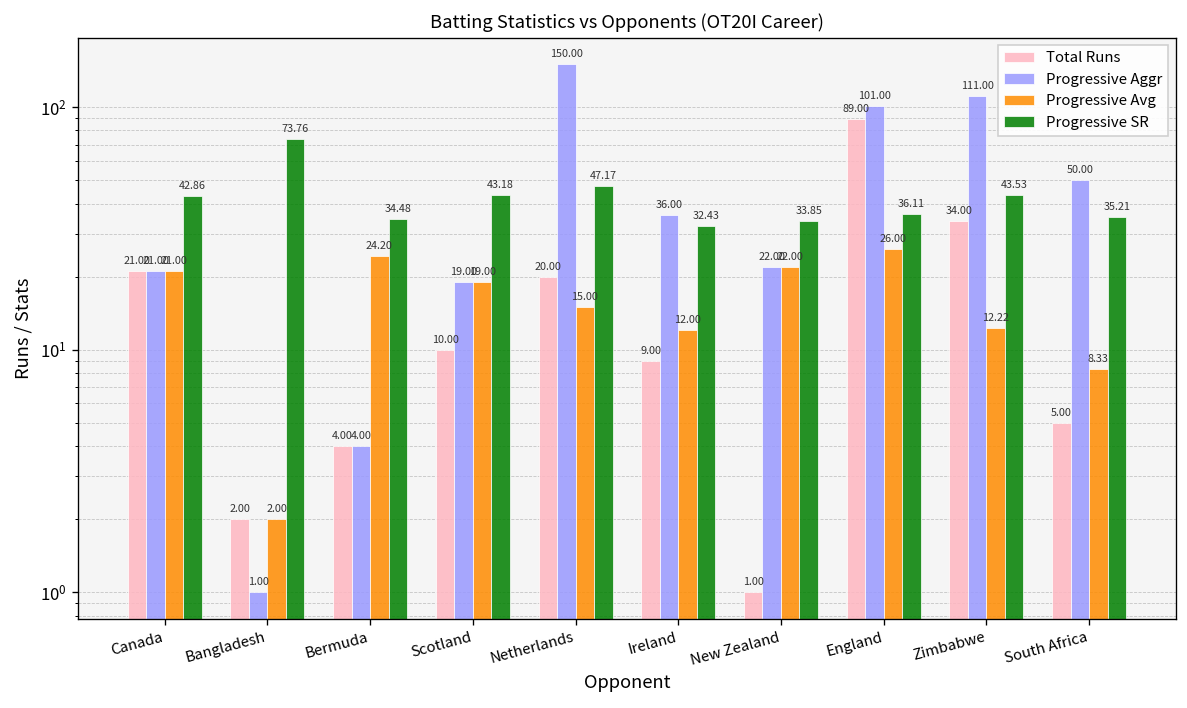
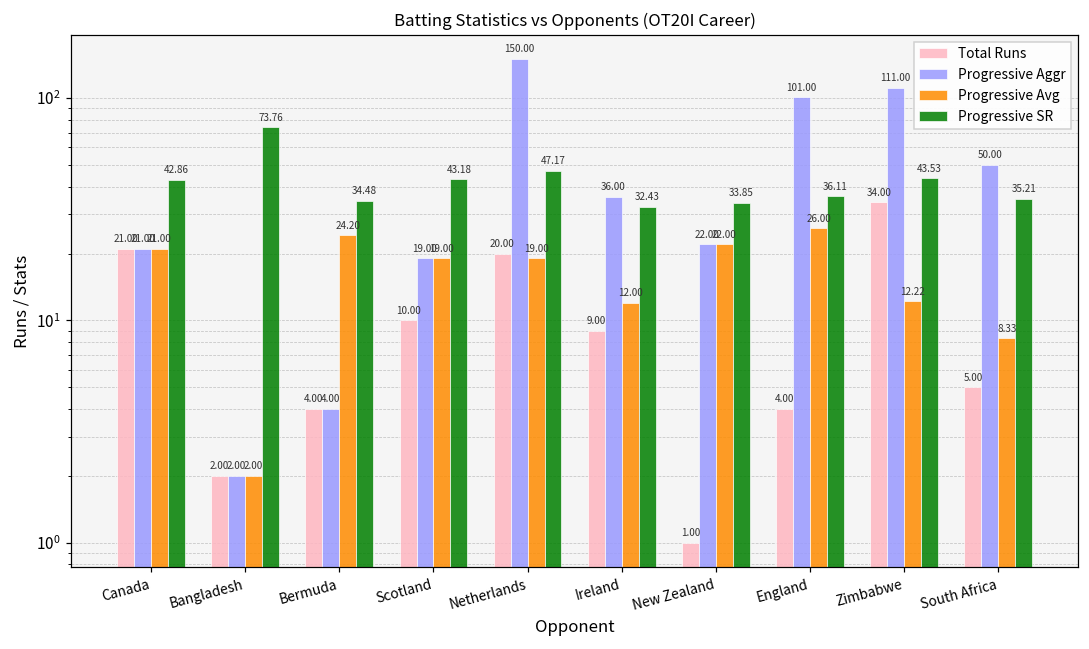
Progressive Aggr, Bangladesh: 1.00 -> 2.00
Progressive Avg, Netherlands: 15.00 -> 19.00
Total Runs, England: 89.00 -> 4.00
